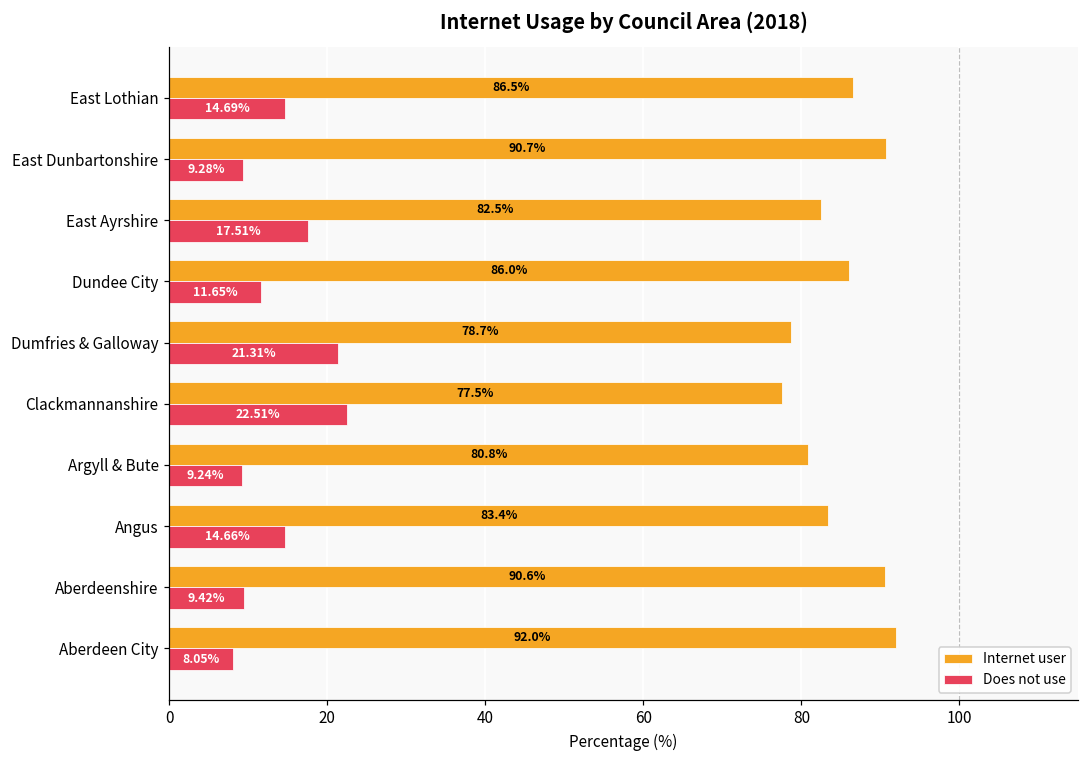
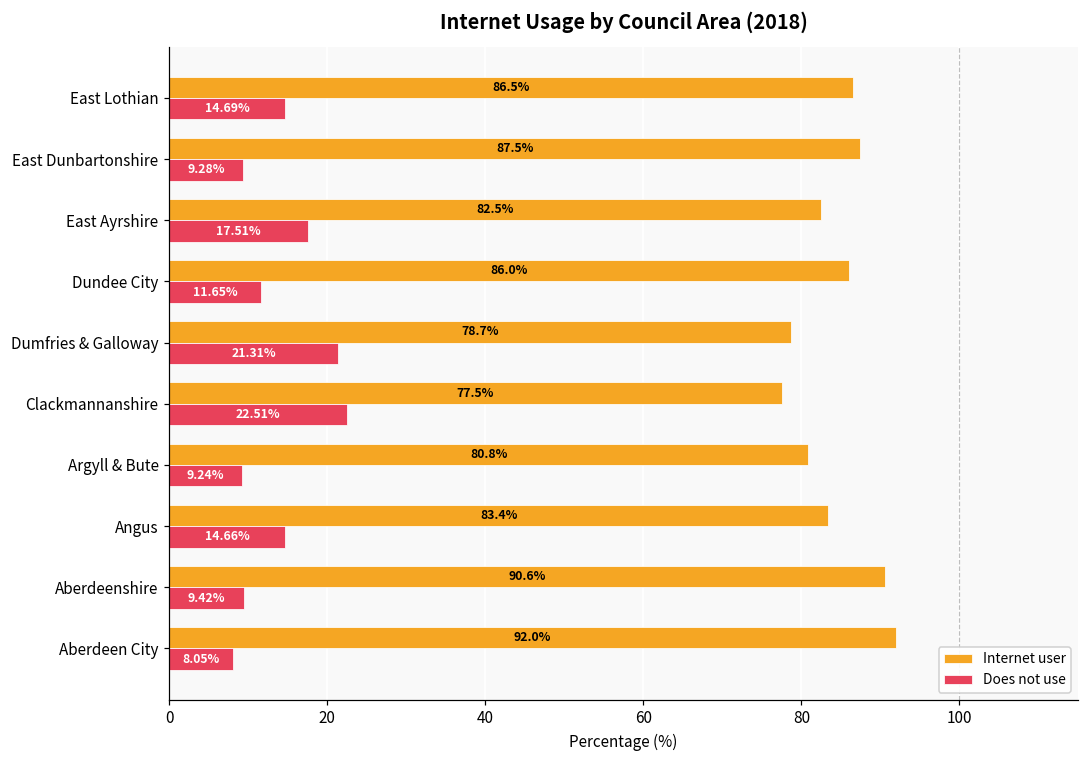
Internet user, East Dunbartonshire: 90.7% -> 87.5%
